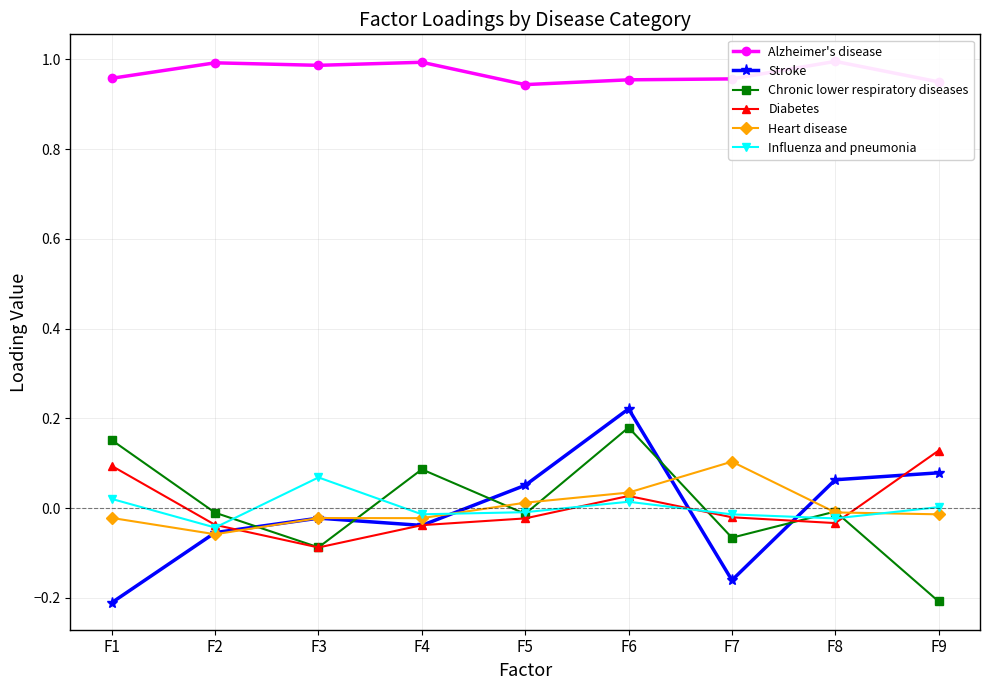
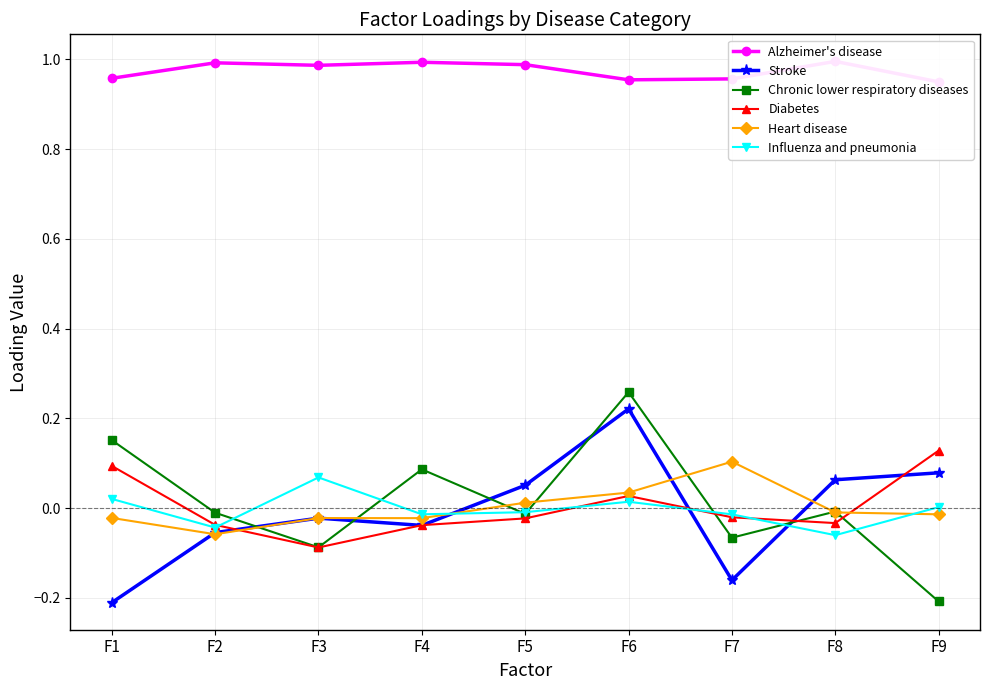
Alzheimer's disease, F5: 0.94 -> 0.99
Chronic lower respiratory diseases, F6: 0.18 -> 0.26
Influenza and pneumonia, F8: -0.02 -> -0.06
